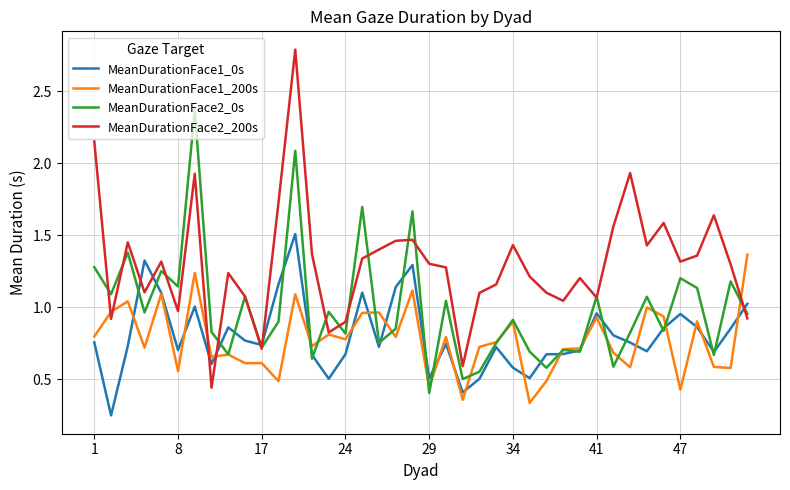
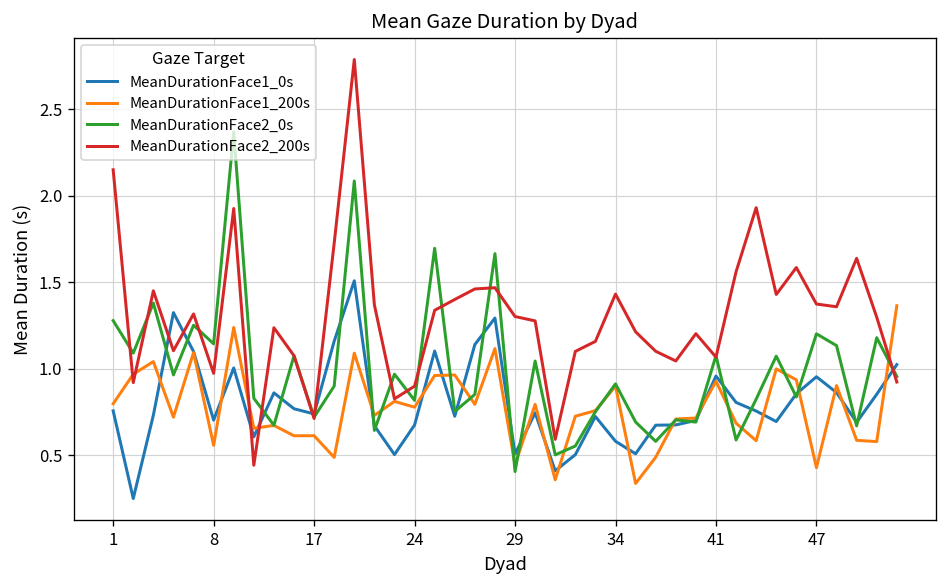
MeanDurationFace2_200s, 47: 1.32 -> 1.37
